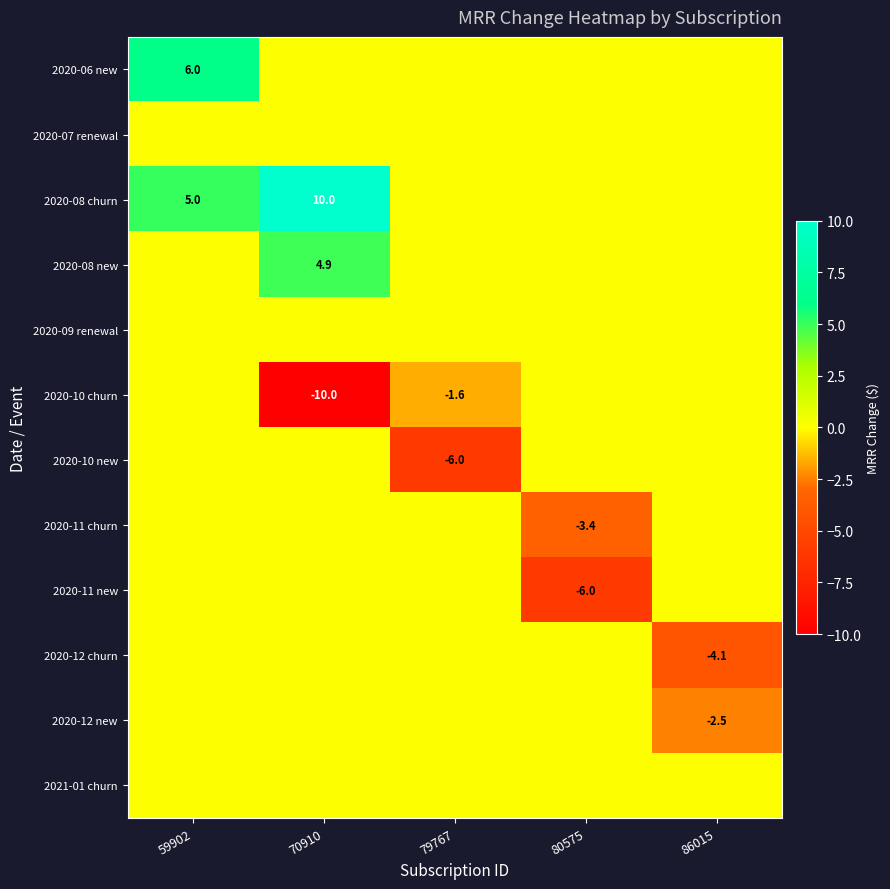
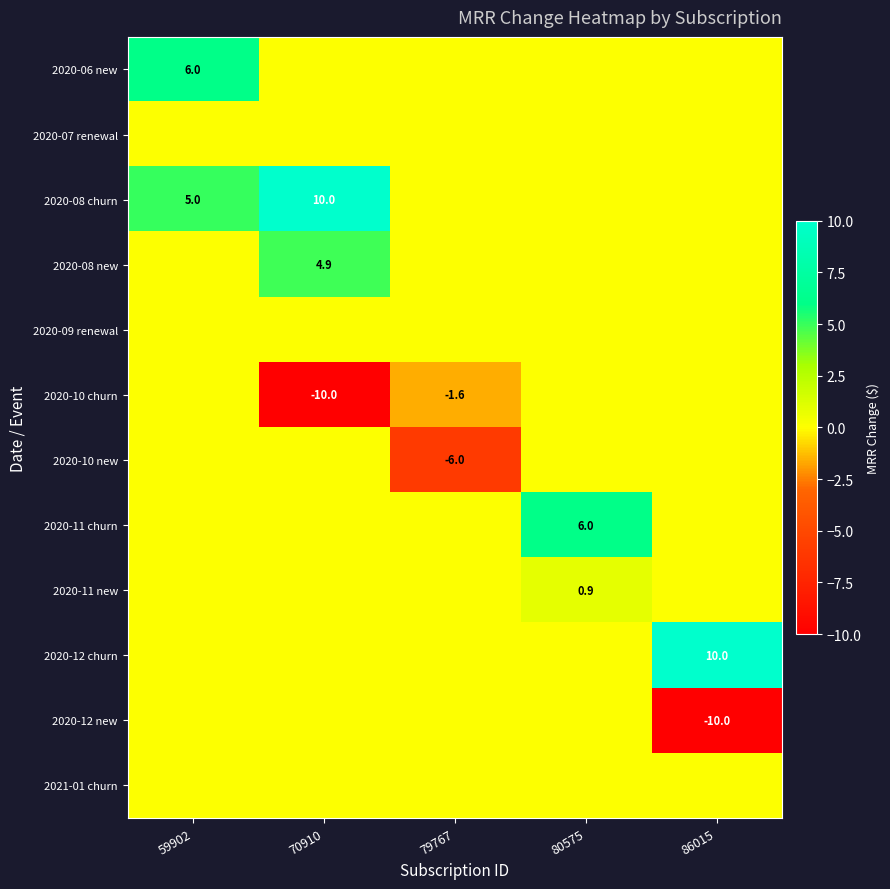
2020-11 churn, 80575: -3.4 -> 6.0
2020-11 new, 80575: -6.0 -> 0.9
2020-12 churn, 86015: -4.1 -> 10.0
2020-12 new, 86015: -2.5 -> -10.0
